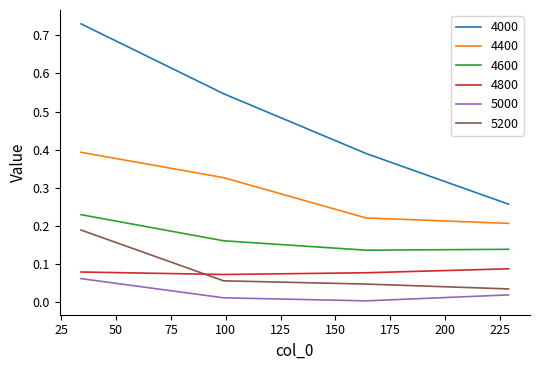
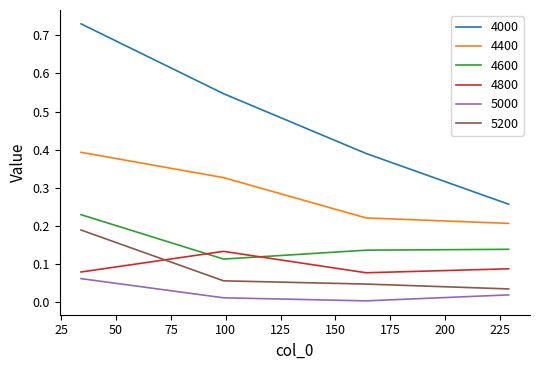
4600, 100: 0.16 -> 0.11
4800, 100: 0.07 -> 0.13
